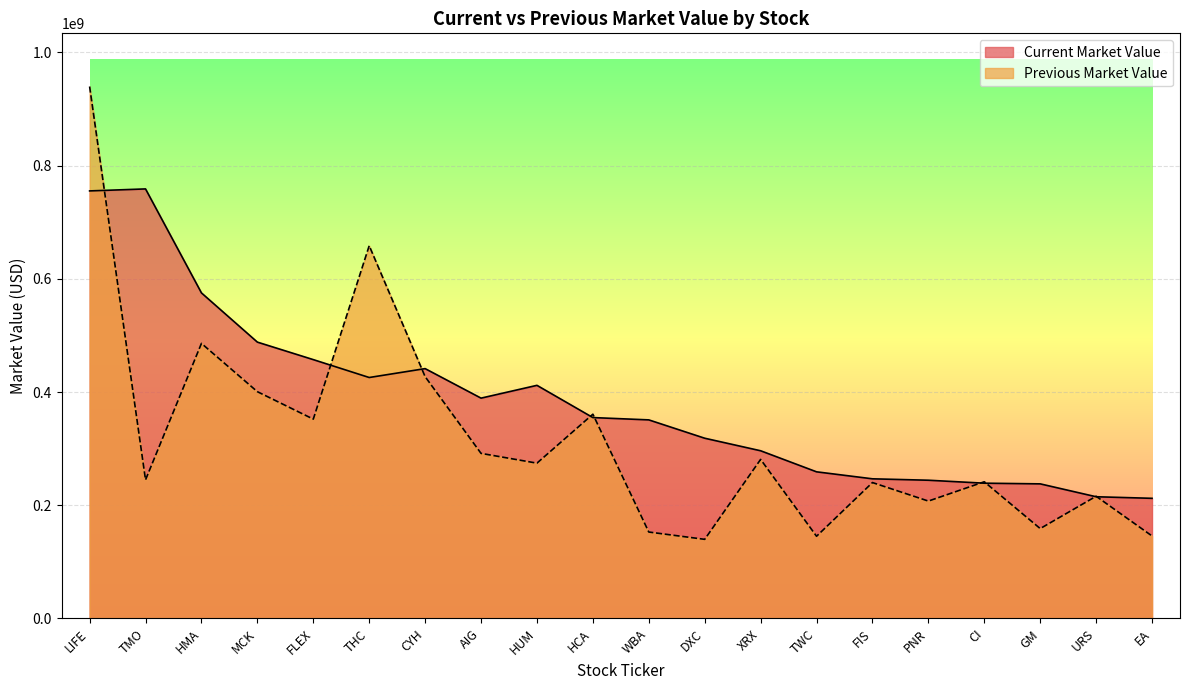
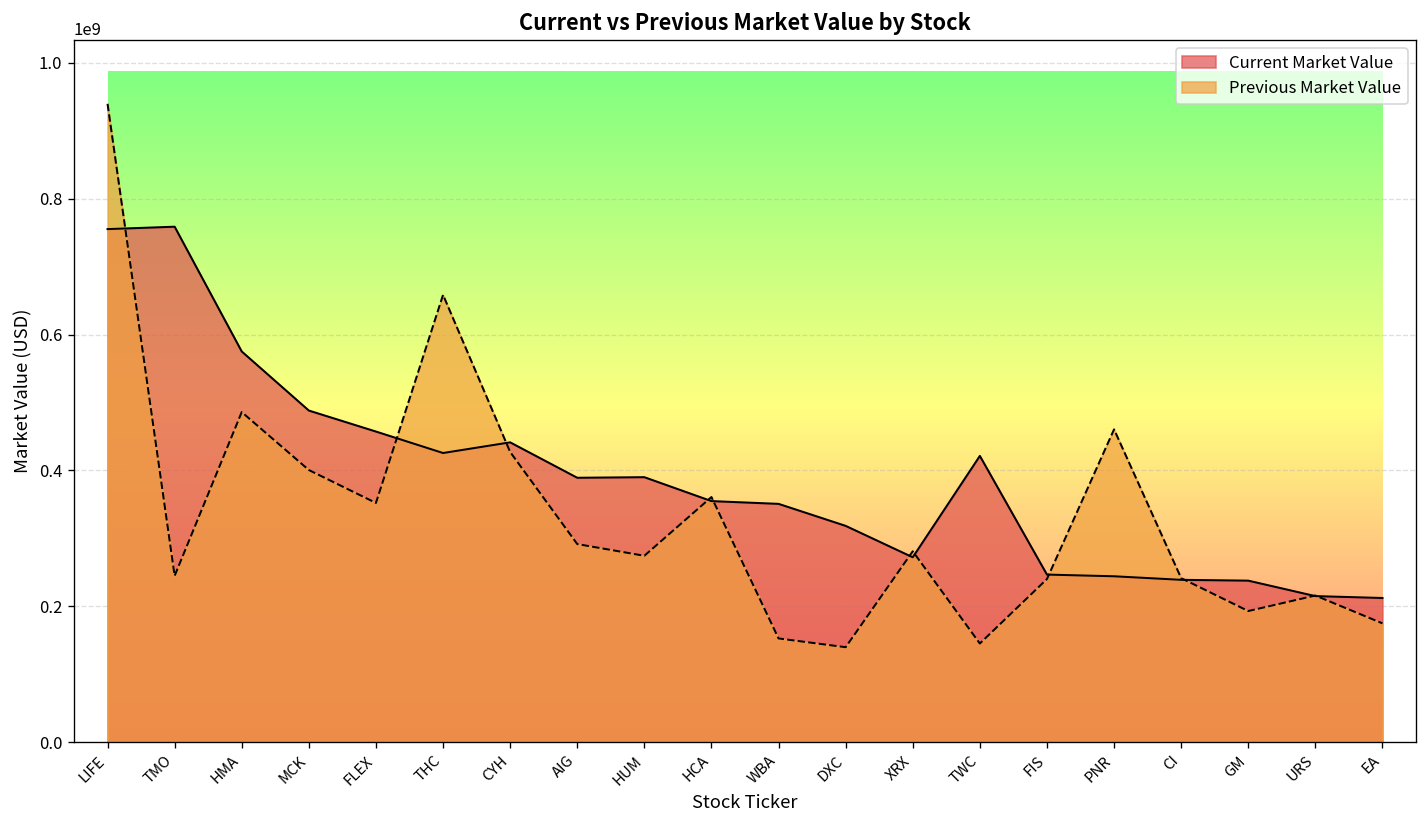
Current Market Value, HUM: 410000000 -> 390000000
Current Market Value, XRX: 300000000 -> 270000000
Current Market Value, TWC: 260000000 -> 420000000
Previous Market Value, PNR: 210000000 -> 460000000
Previous Market Value, GM: 160000000 -> 190000000
Previous Market Value, EA: 150000000 -> 170000000
